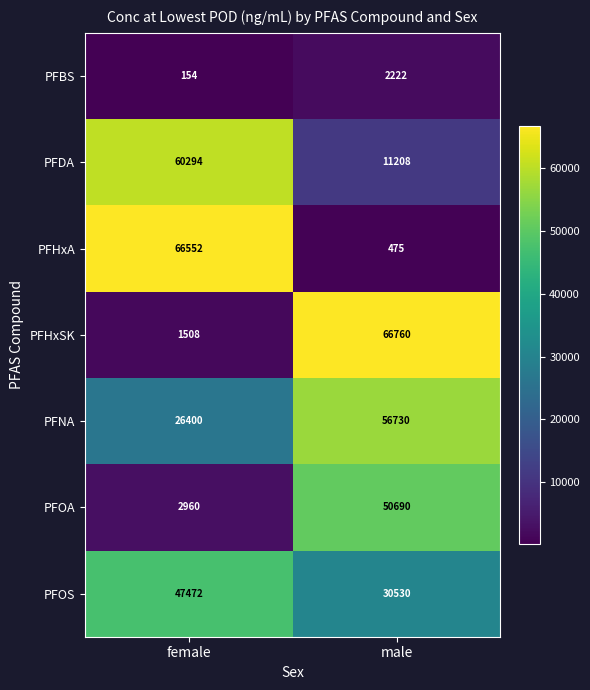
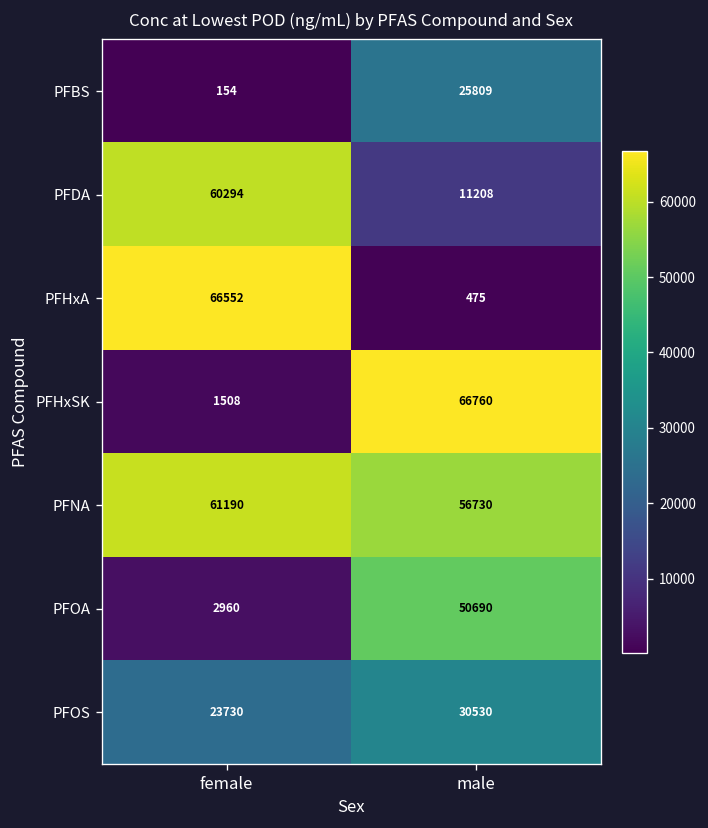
PFBS, male: 2222 -> 25809
PFNA, female: 26400 -> 61190
PFOS, female: 47472 -> 23730
